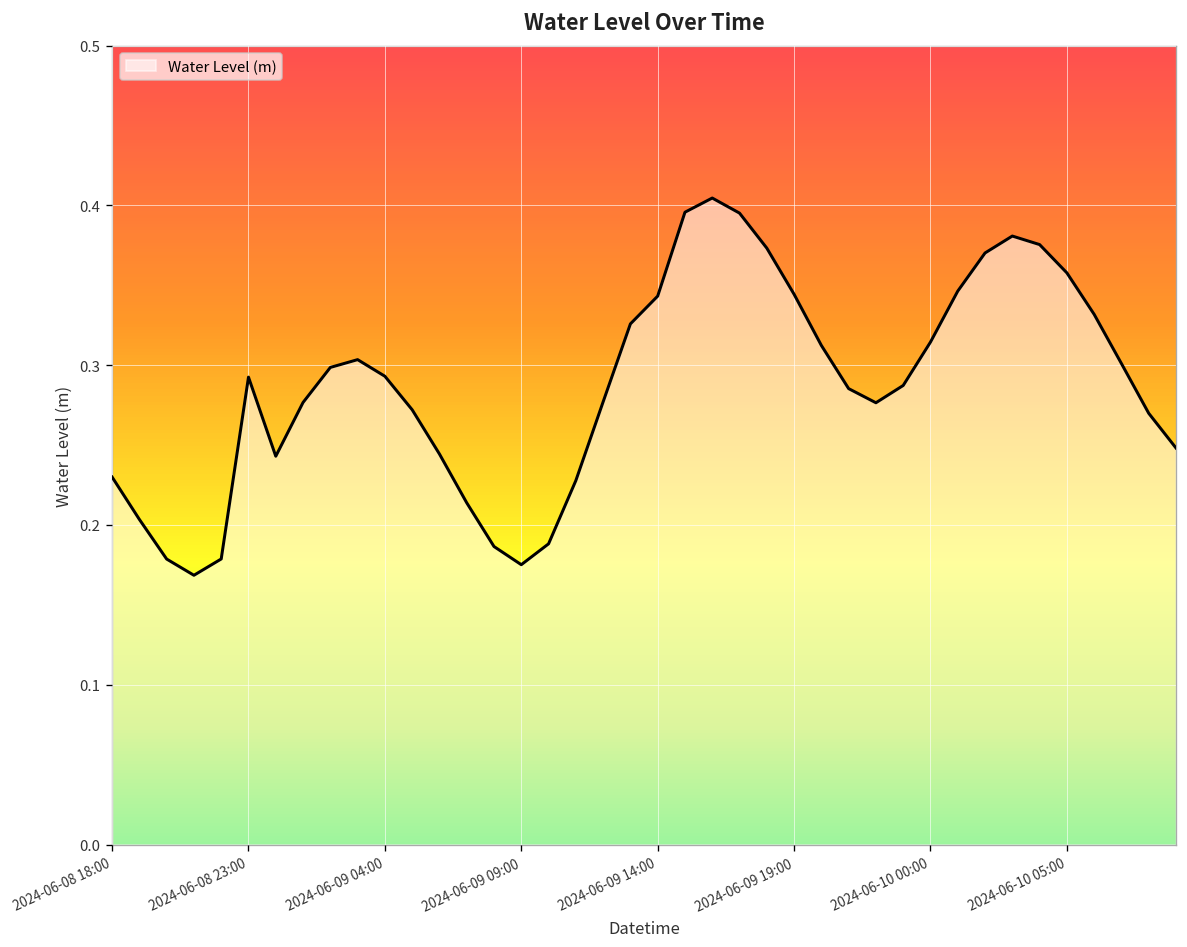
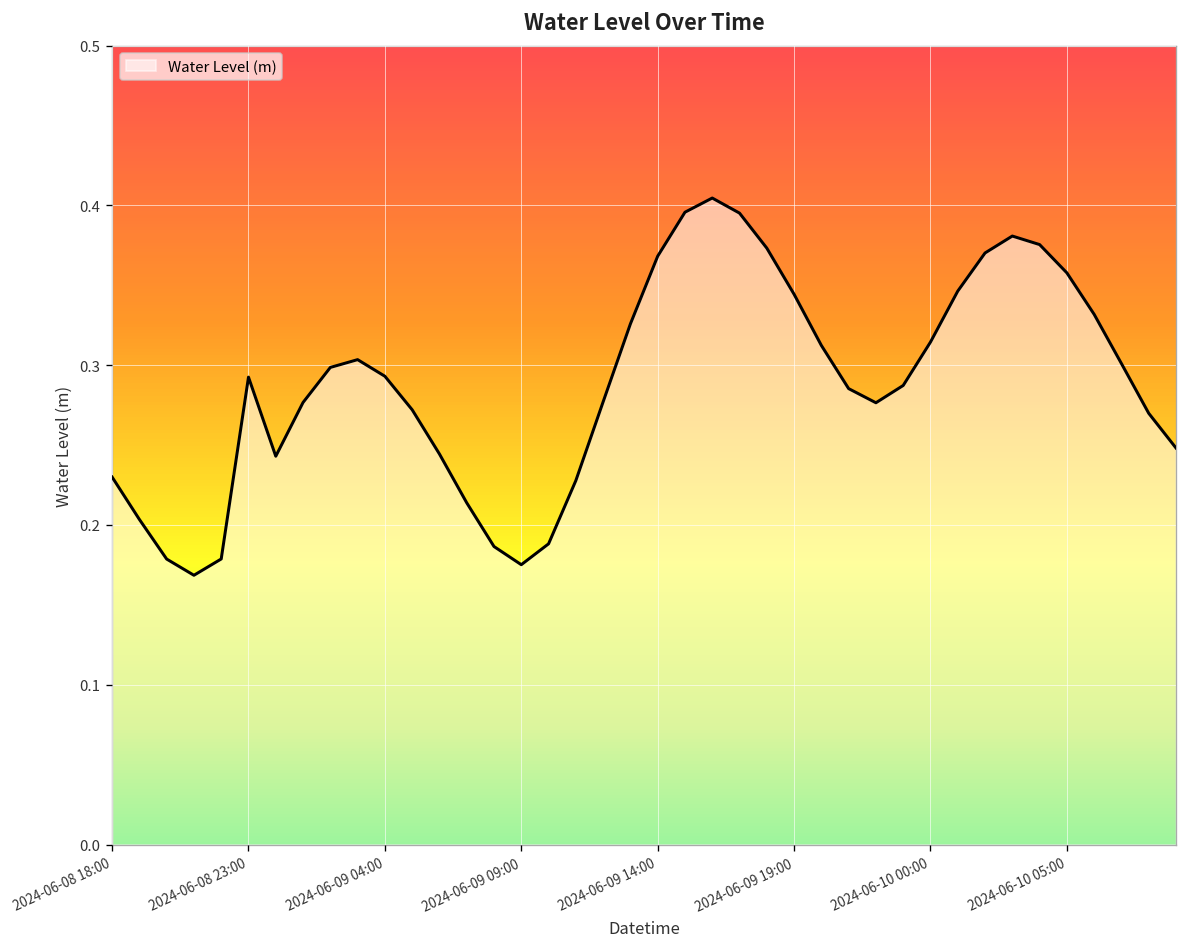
2024-06-09 14:00: 0.343 -> 0.368
